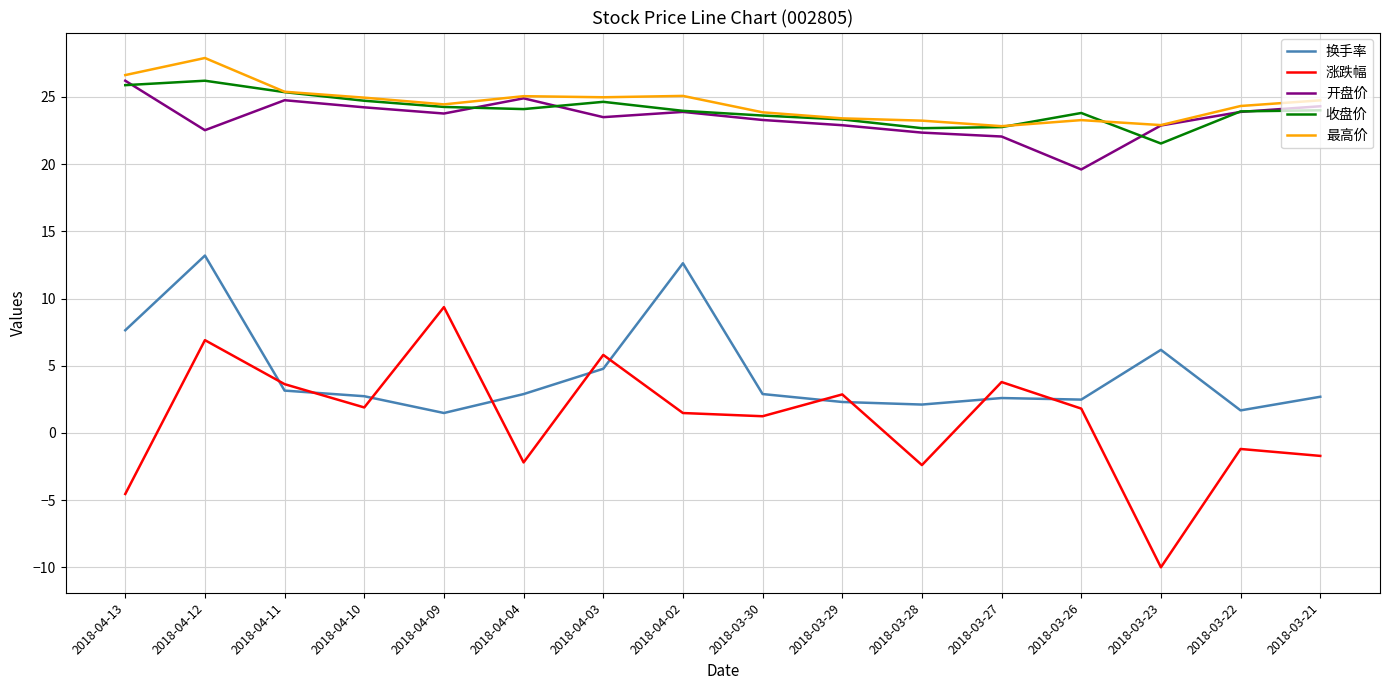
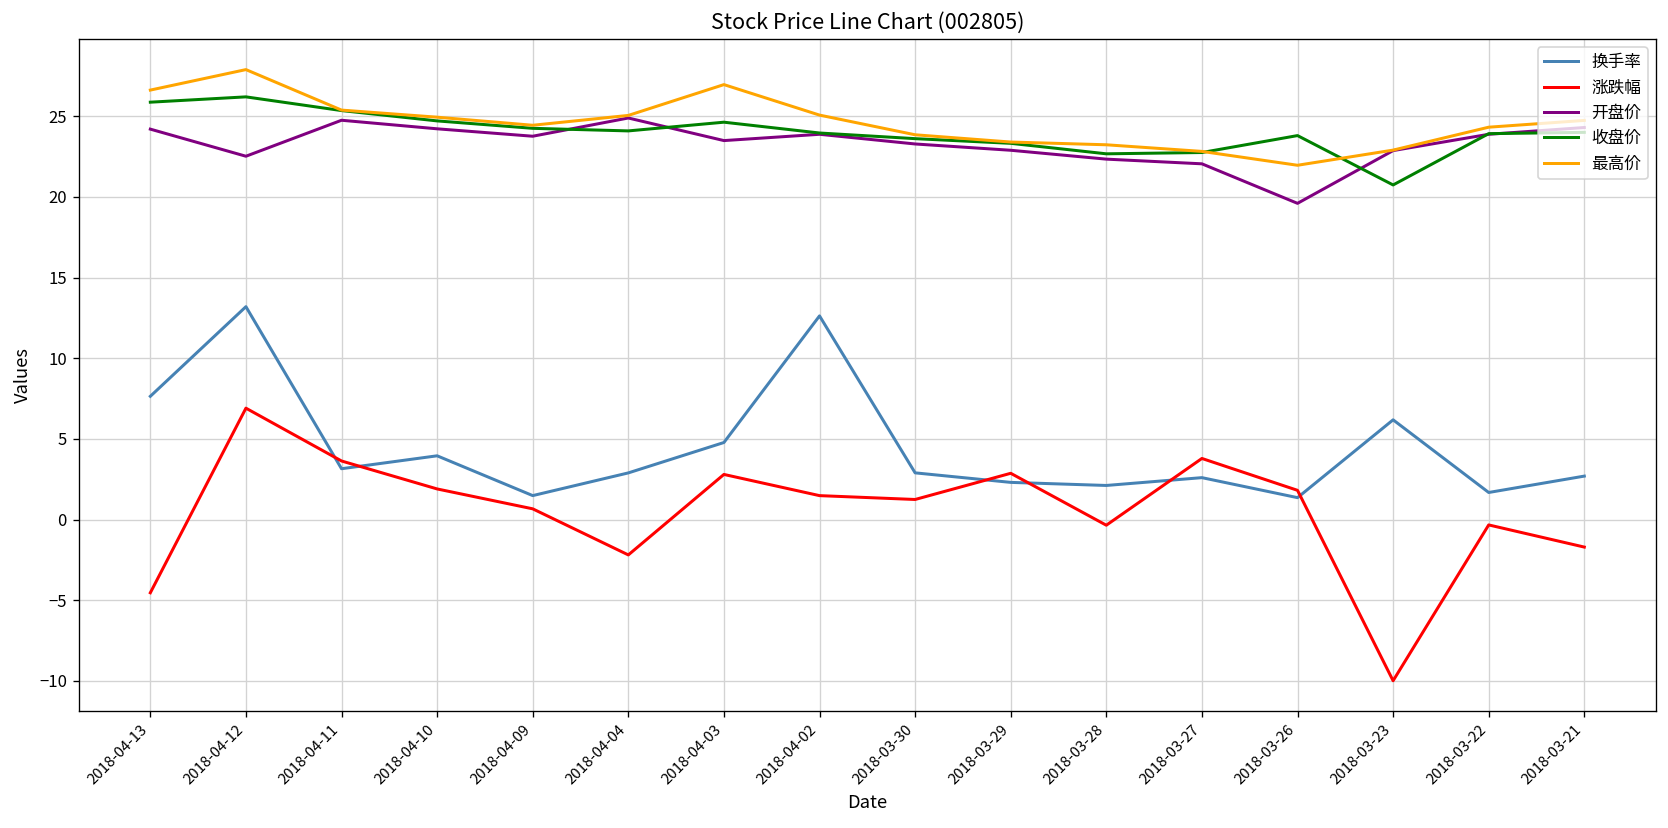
开盘价, 2018-04-13: 26.2 -> 24.2
换手率, 2018-04-10: 2.7 -> 4.0
涨跌幅, 2018-04-09: 9.4 -> 0.7
涨跌幅, 2018-04-03: 5.8 -> 2.8
最高价, 2018-04-03: 25.0 -> 27.0
涨跌幅, 2018-03-28: -2.4 -> -0.4
换手率, 2018-03-26: 2.5 -> 1.4
最高价, 2018-03-26: 23.3 -> 22.0
收盘价, 2018-03-23: 21.5 -> 20.7
涨跌幅, 2018-03-22: -1.2 -> -0.3
